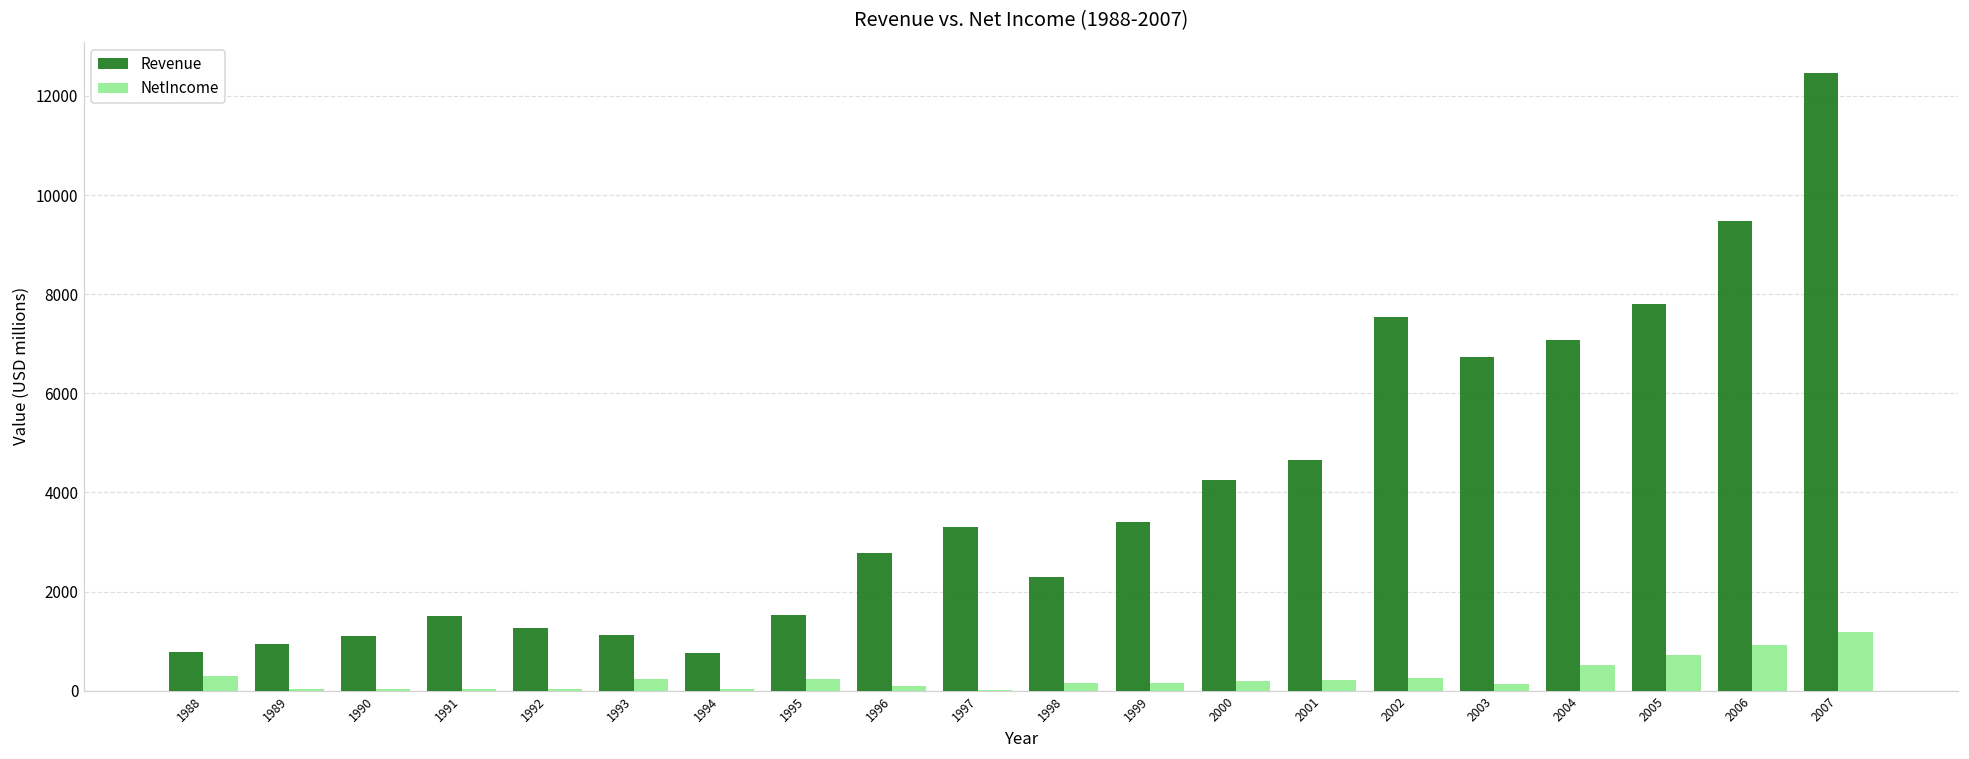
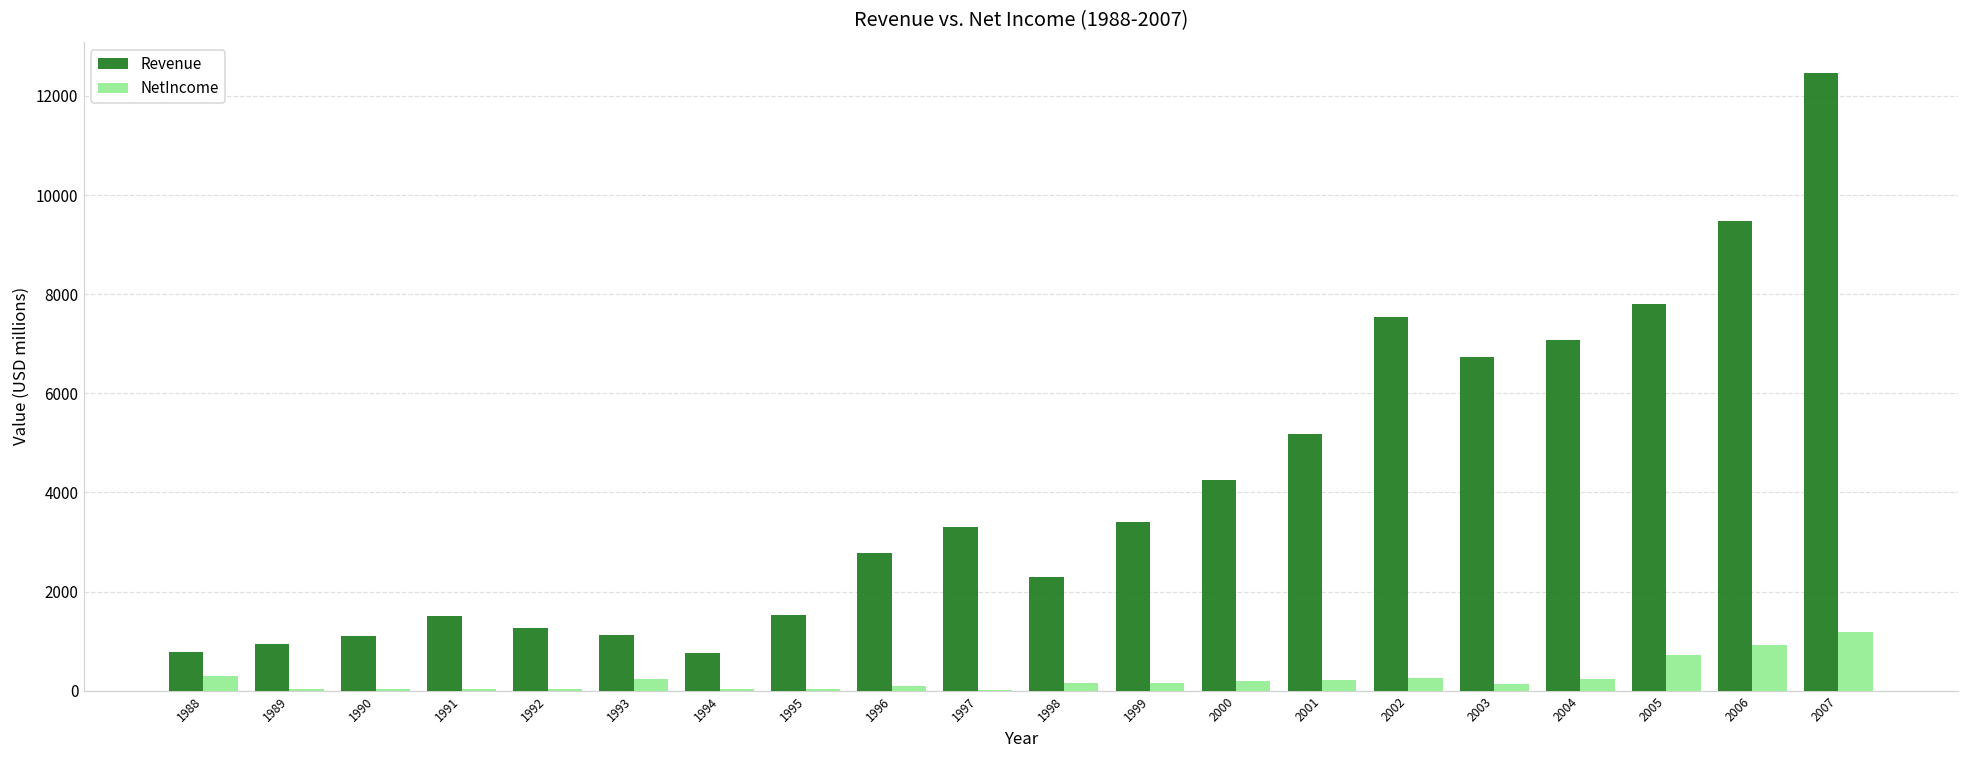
NetIncome, 1995: 200 -> 0
Revenue, 2001: 4700 -> 5200
NetIncome, 2004: 500 -> 200
